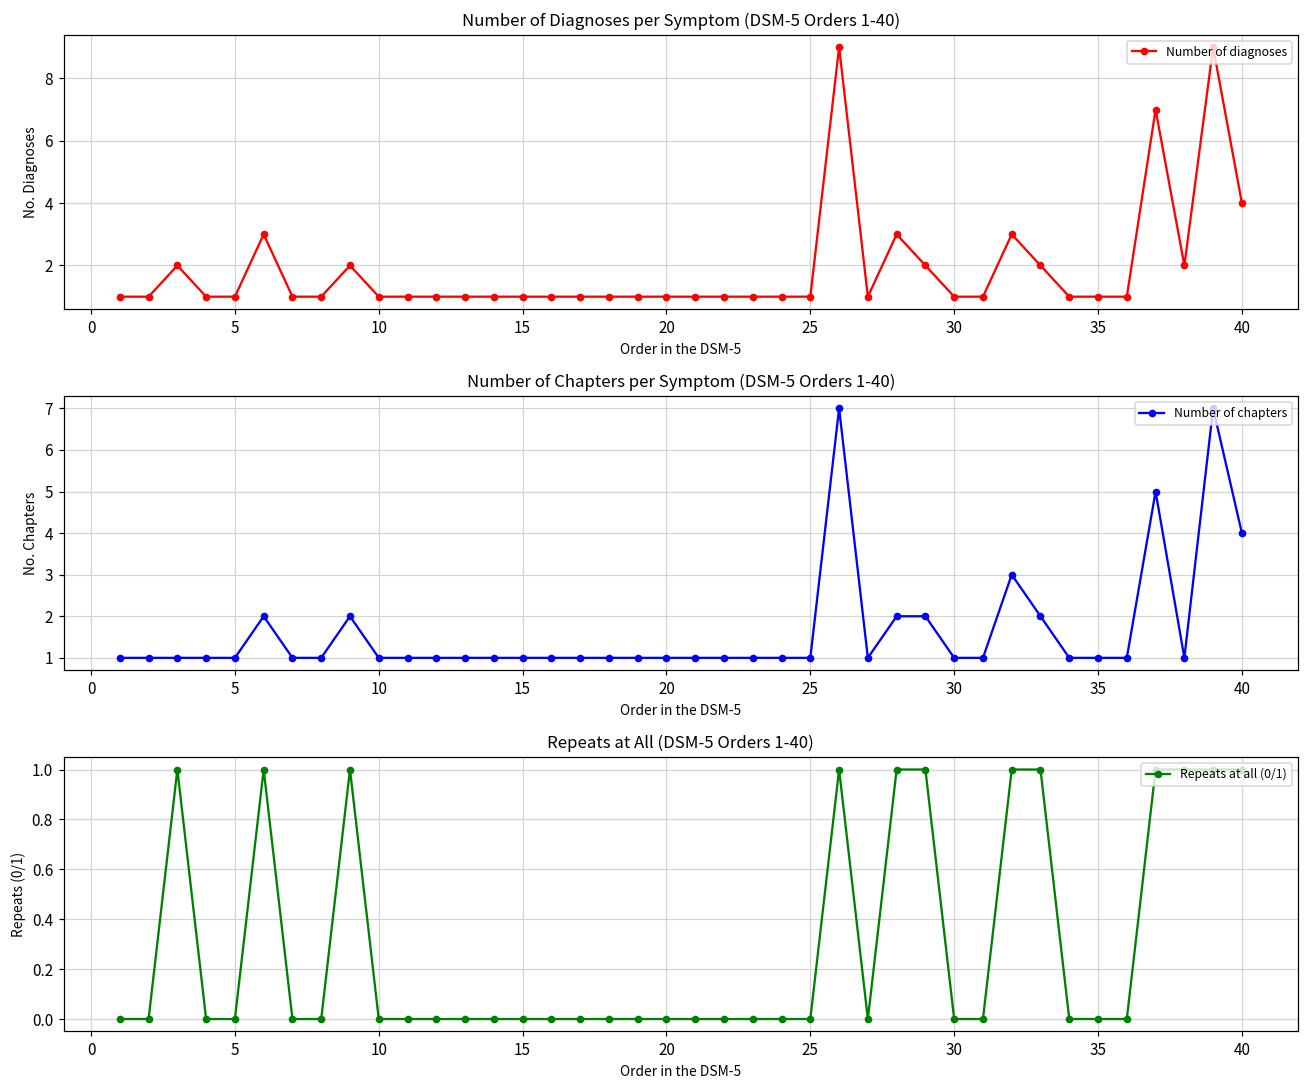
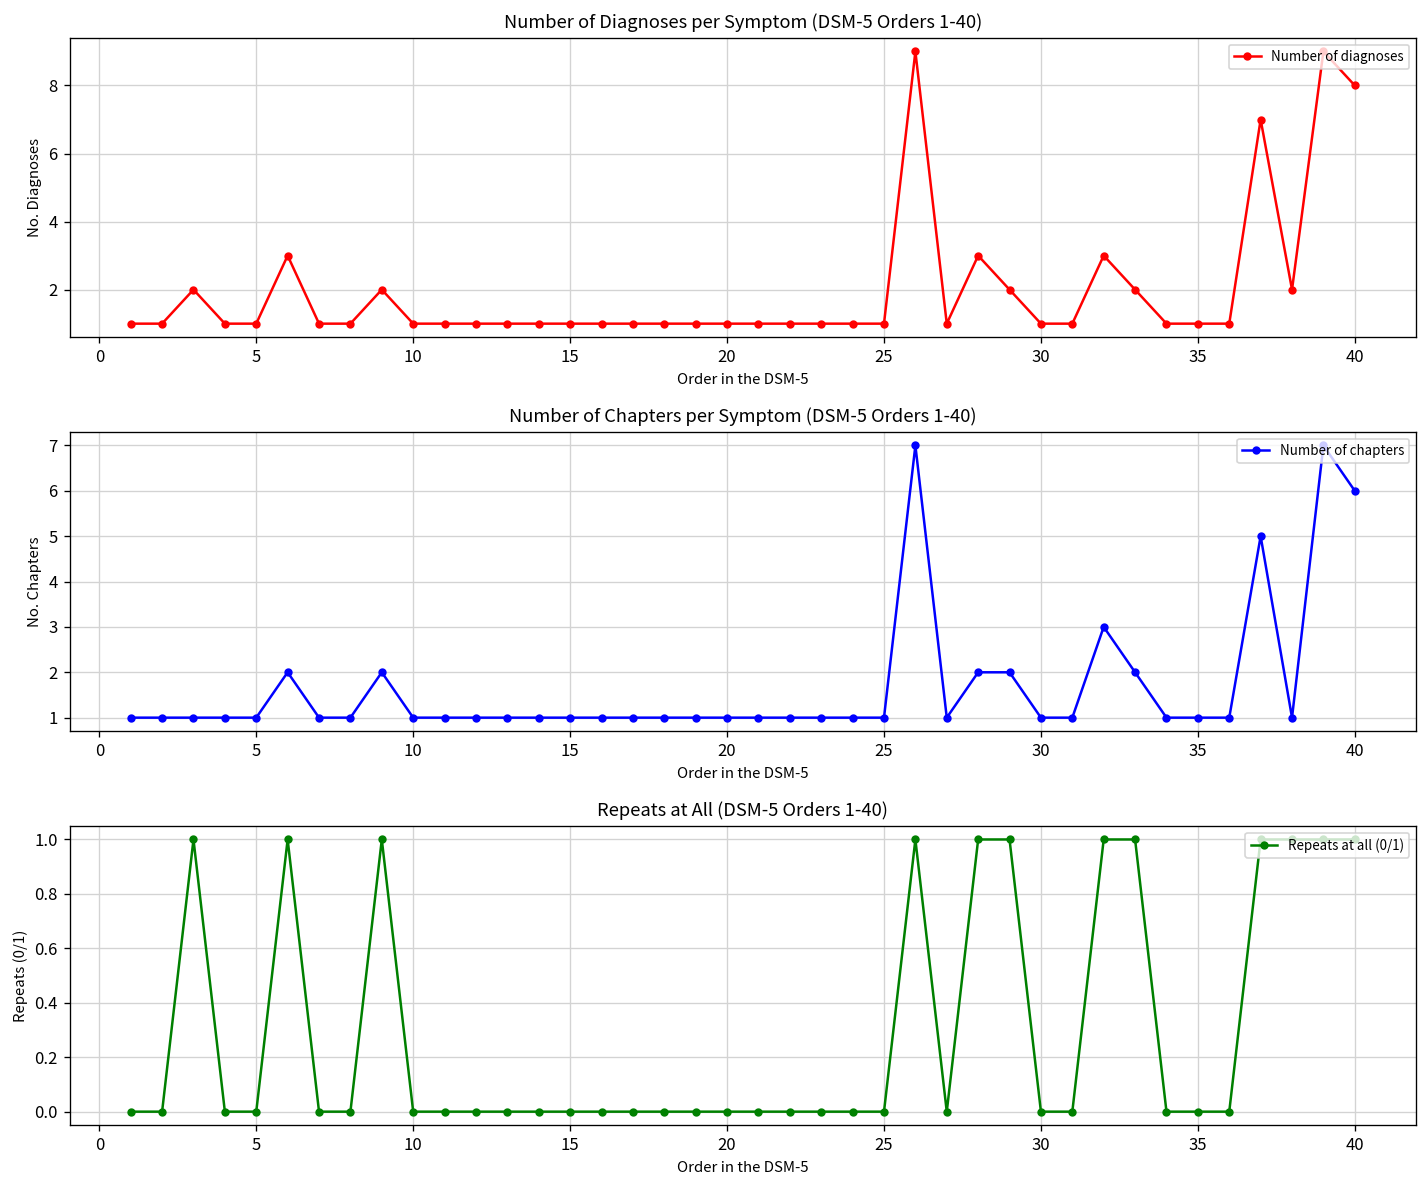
Number of Diagnoses per Symptom (DSM-5 Orders 1-40), 40: 4 -> 8
Number of Chapters per Symptom (DSM-5 Orders 1-40), 40: 4 -> 6
